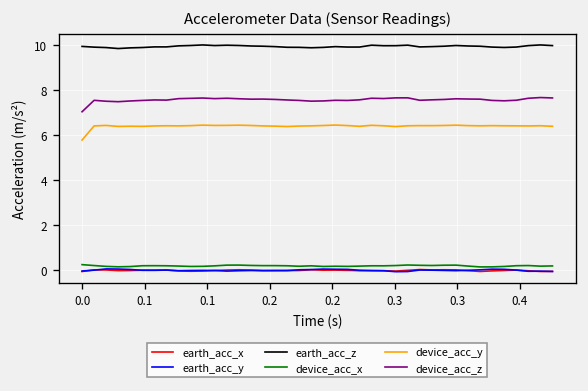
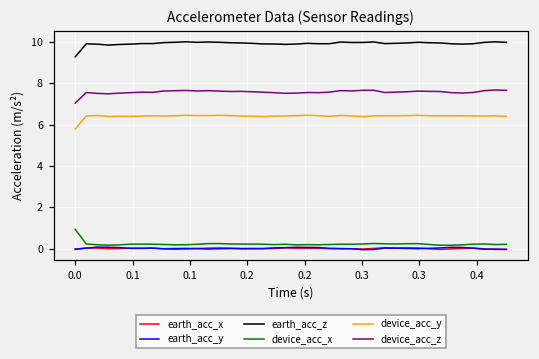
earth_acc_z, 0.0: 9.9 -> 9.3
device_acc_x, 0.0: 0.3 -> 0.9
